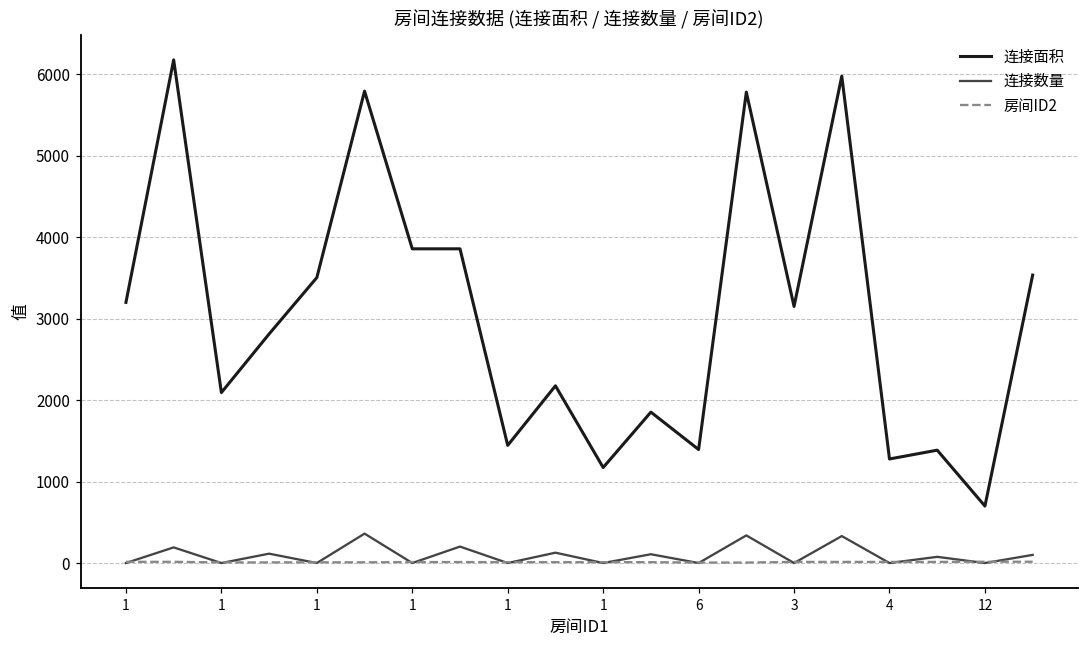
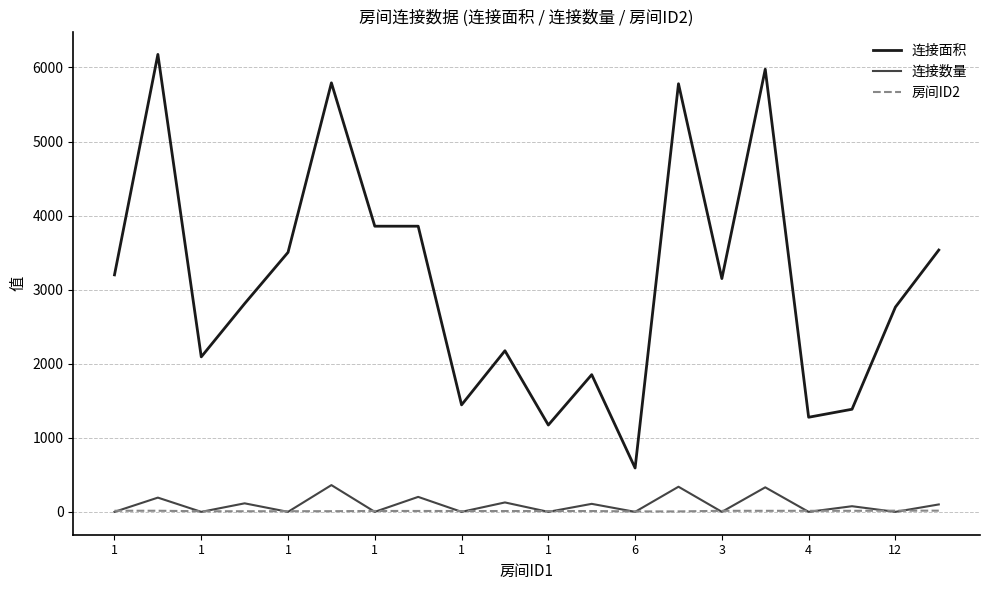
连接面积, 6: 1400 -> 600
连接面积, 12: 700 -> 2800
